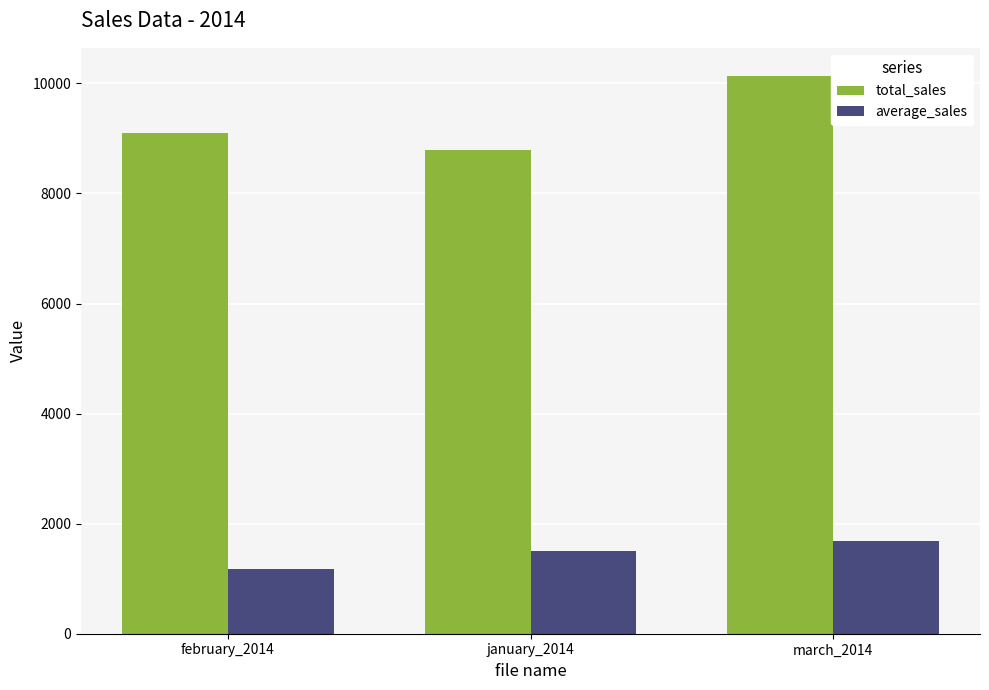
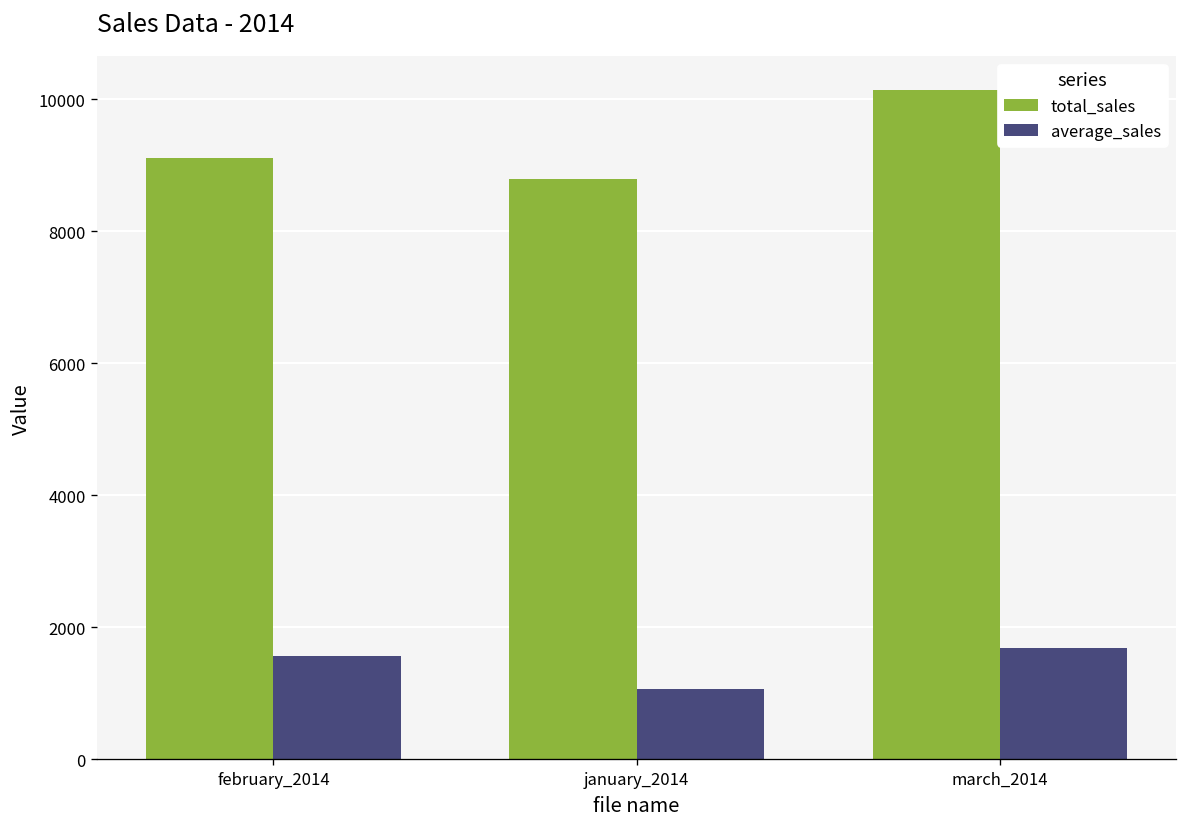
average_sales, february_2014: 1200 -> 1600
average_sales, january_2014: 1500 -> 1100
